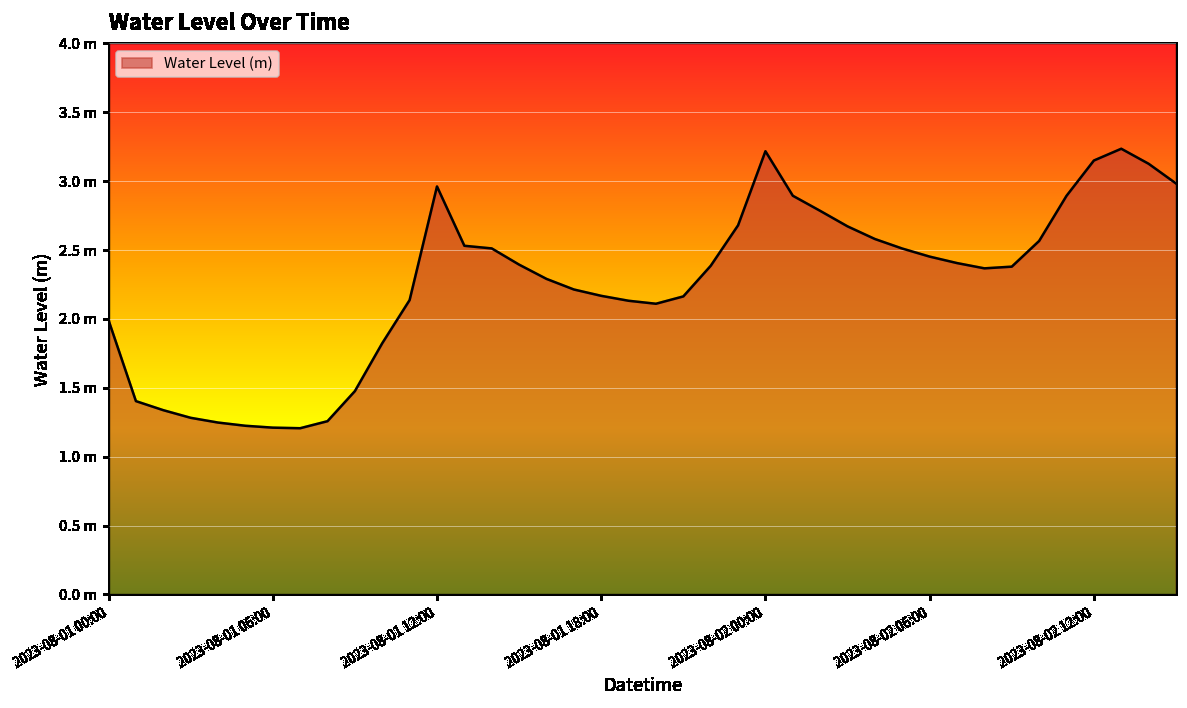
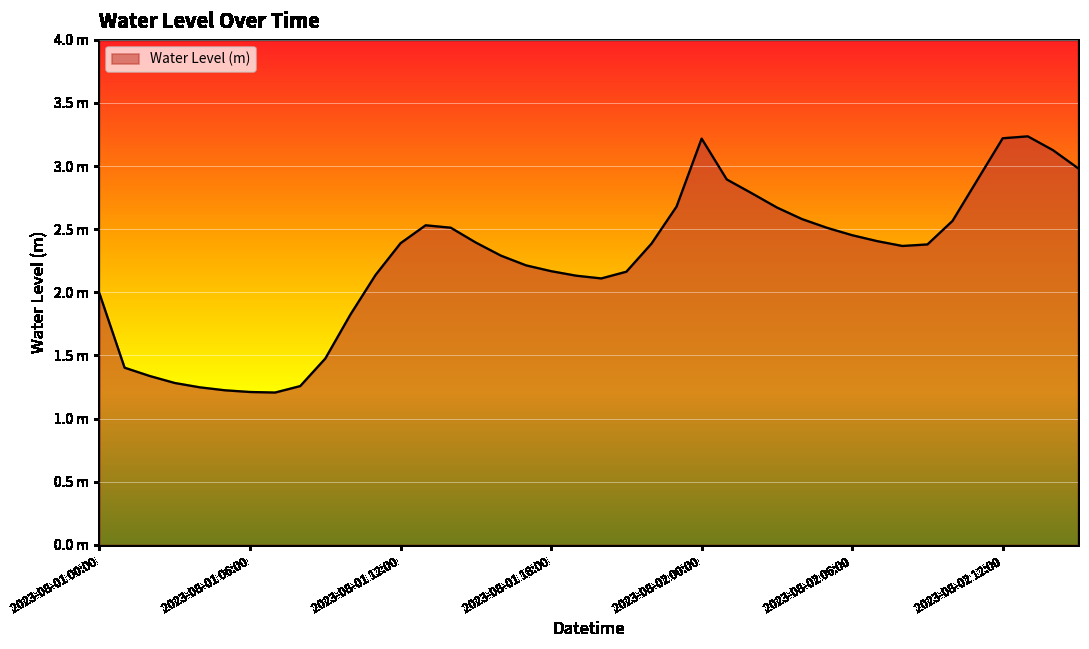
2023-08-01 12:00: 2.96 m -> 2.39 m
2023-08-02 12:00: 3.15 m -> 3.22 m
